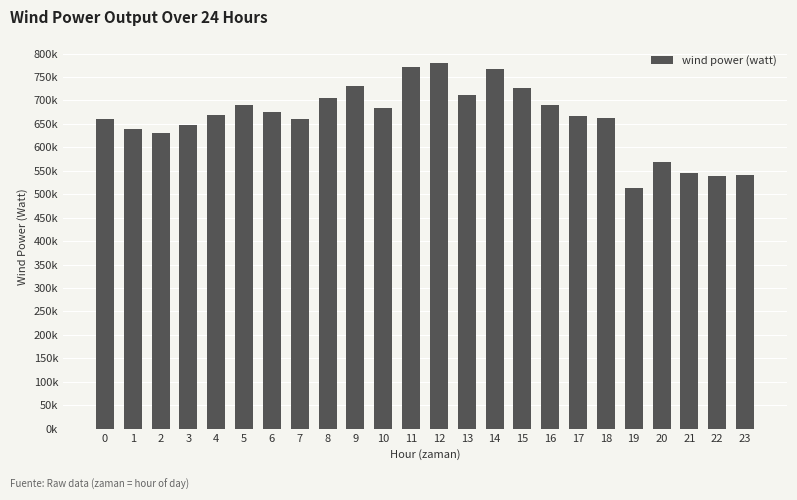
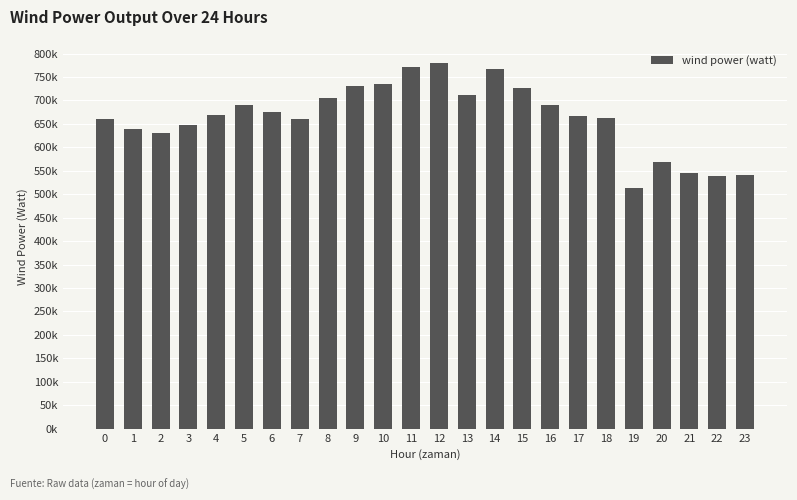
10: 680000 -> 740000
